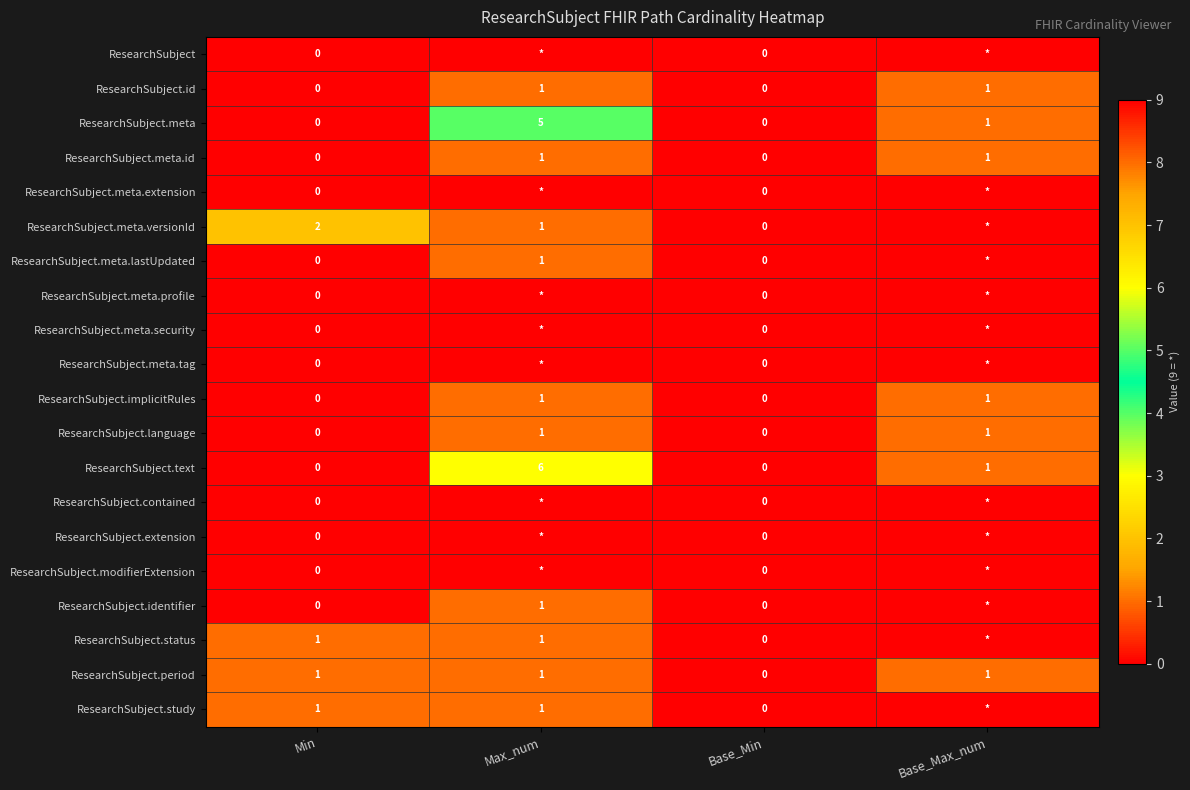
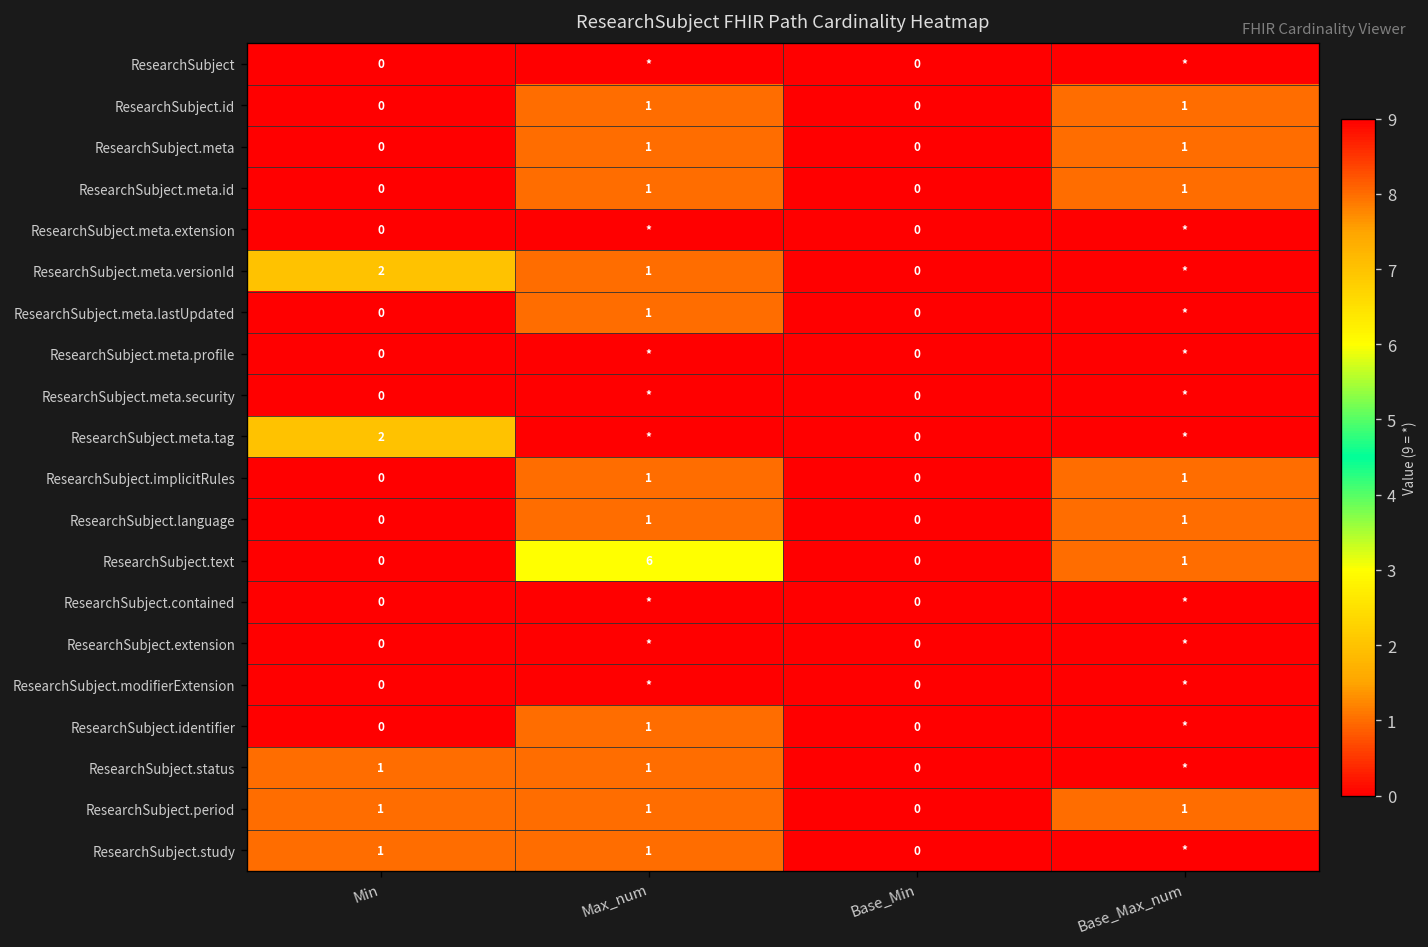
ResearchSubject.meta, Max_num: 5 -> 1
ResearchSubject.meta.tag, Min: 0 -> 2
